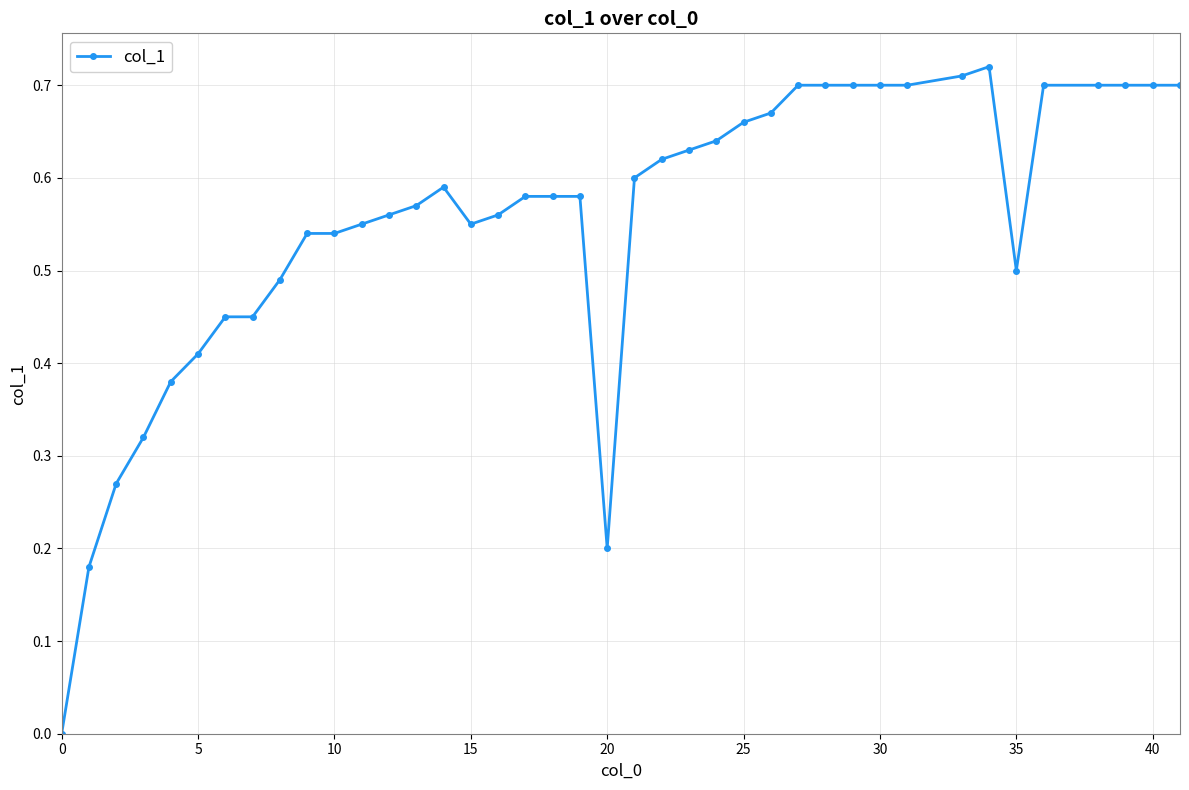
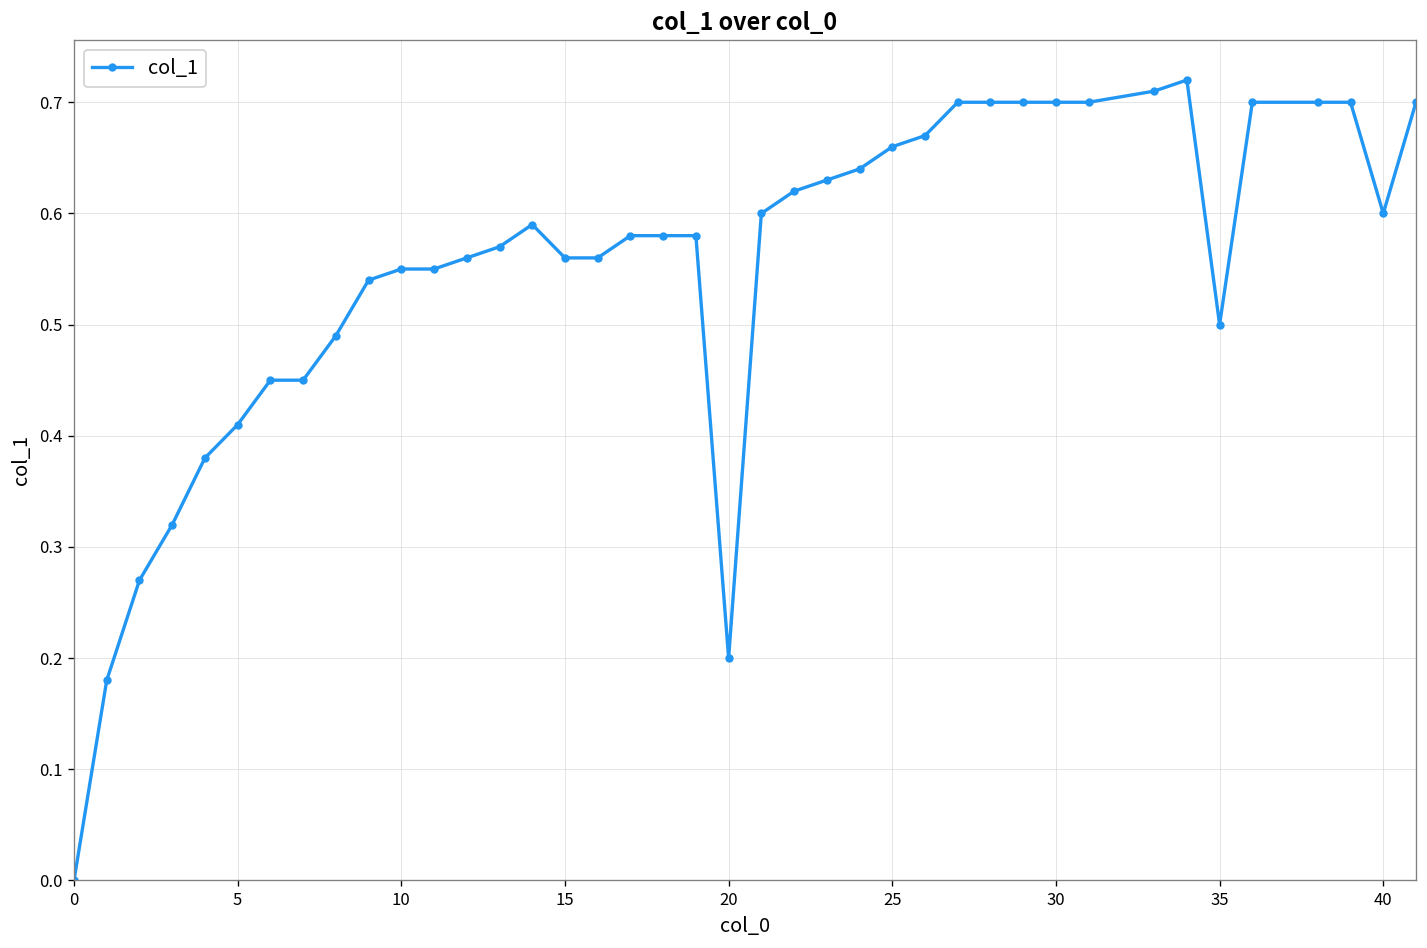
10: 0.54 -> 0.55
15: 0.55 -> 0.56
40: 0.7 -> 0.6
